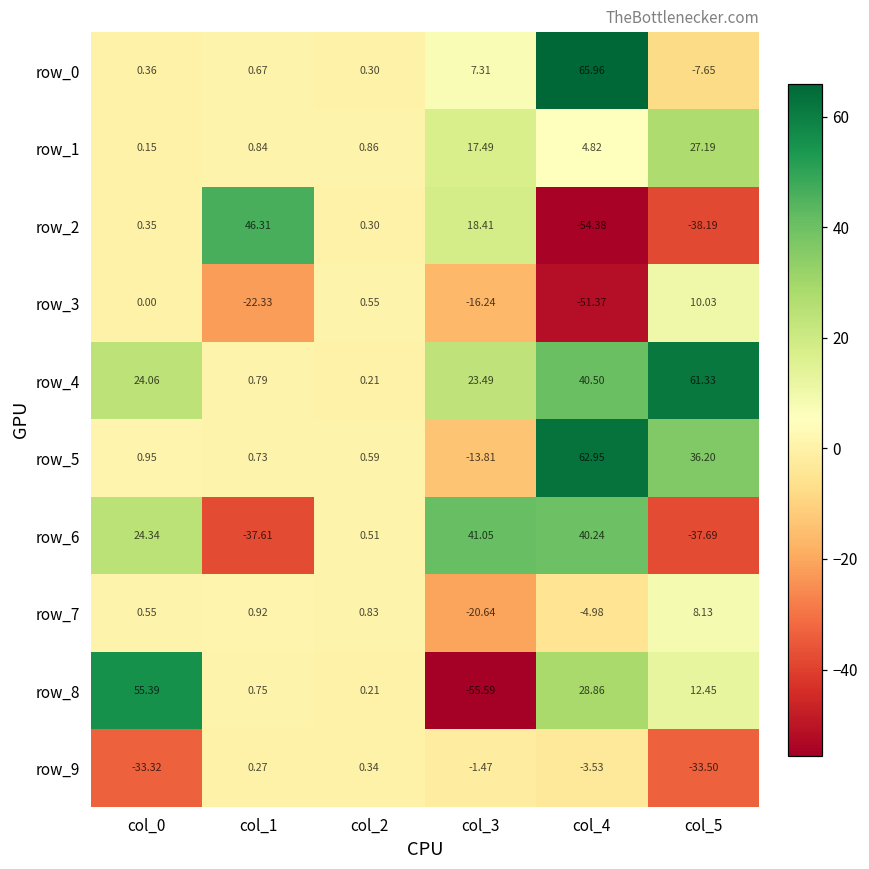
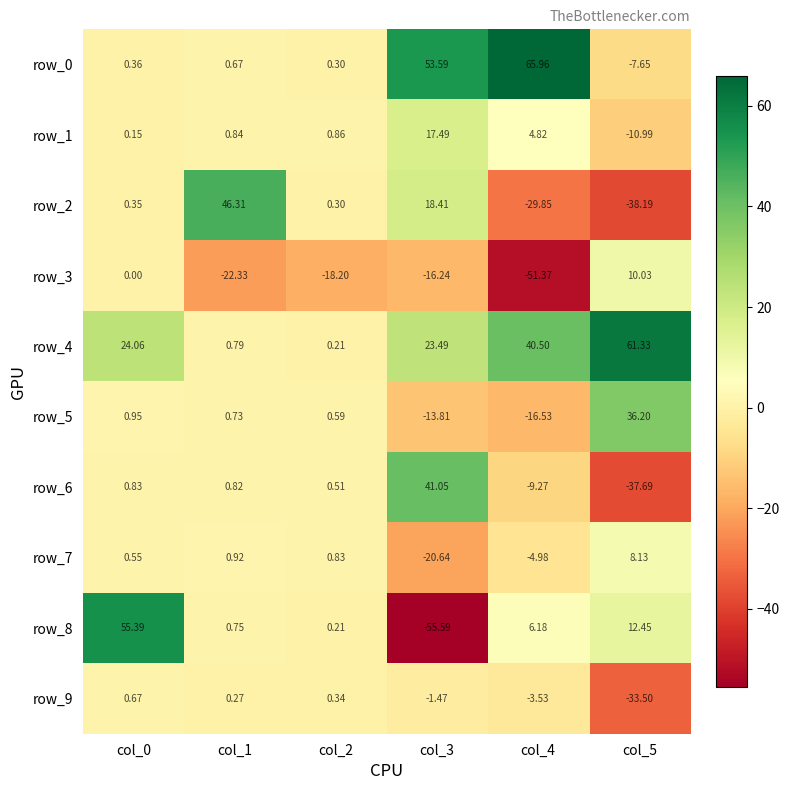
row_0, col_3: 7.31 -> 53.59
row_1, col_5: 27.19 -> -10.99
row_2, col_4: -54.38 -> -29.85
row_3, col_2: 0.55 -> -18.20
row_5, col_4: 62.95 -> -16.53
row_6, col_0: 24.34 -> 0.83
row_6, col_1: -37.61 -> 0.82
row_6, col_4: 40.24 -> -9.27
row_8, col_4: 28.86 -> 6.18
row_9, col_0: -33.32 -> 0.67
